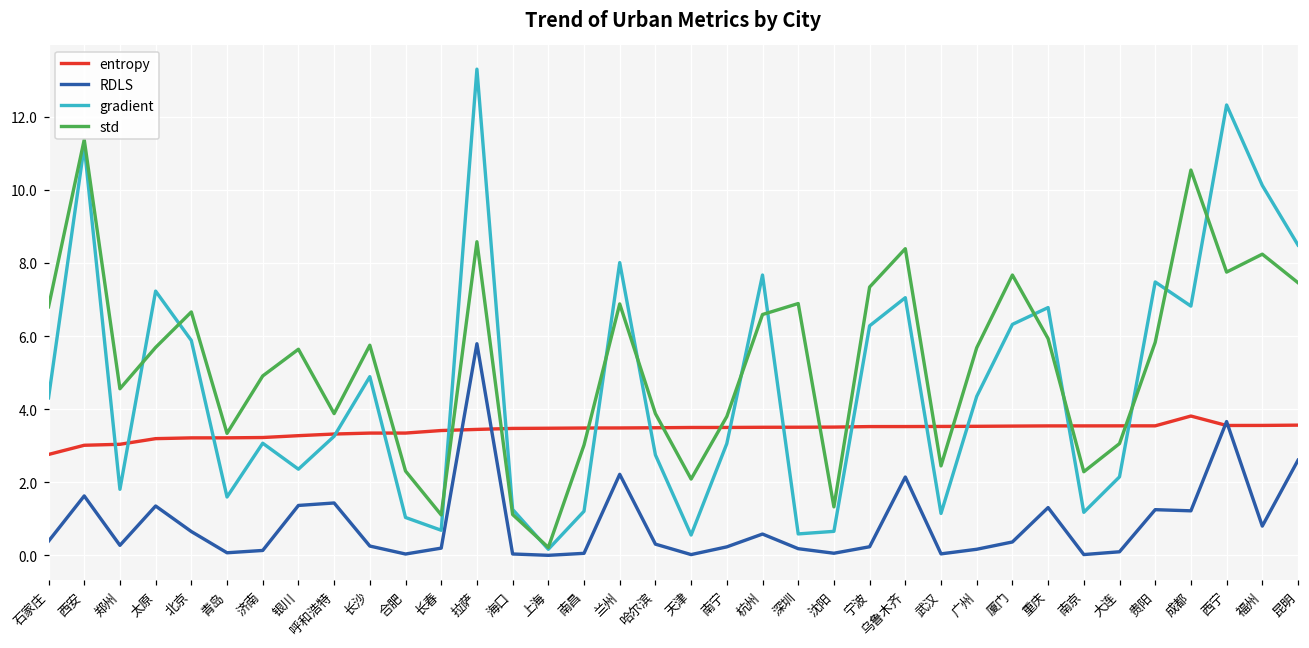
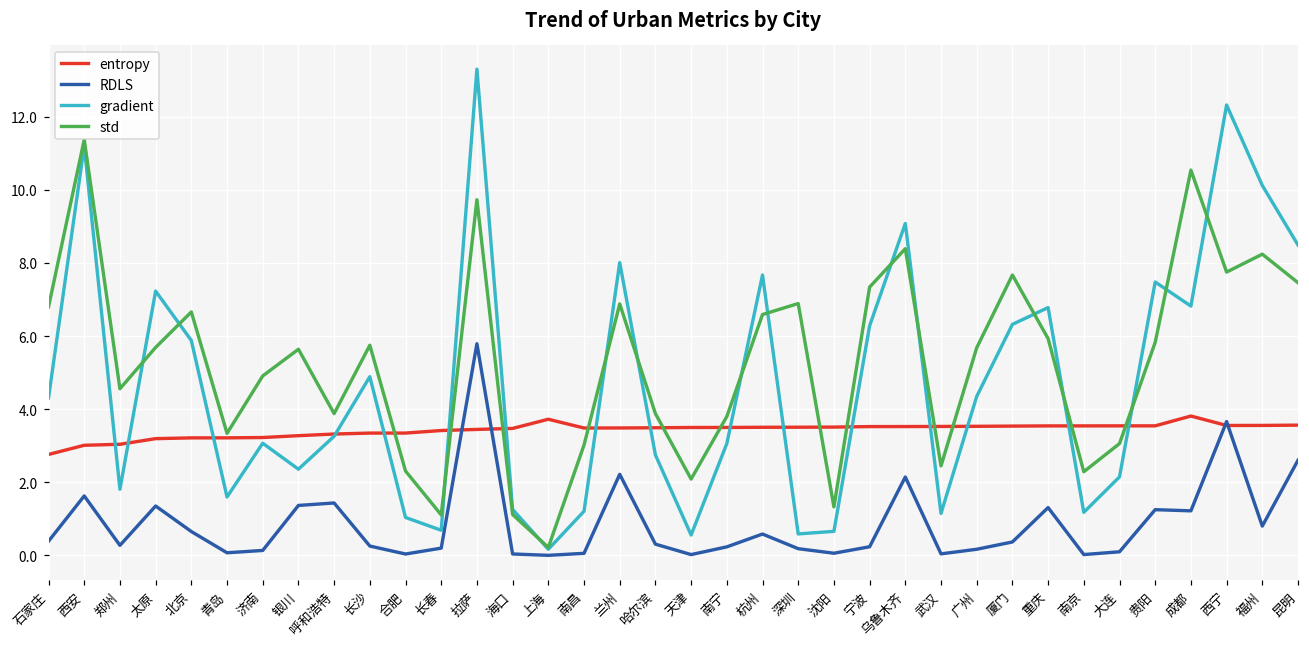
std, 拉萨: 8.6 -> 9.7
entropy, 上海: 3.5 -> 3.7
gradient, 乌鲁木齐: 7.1 -> 9.1
